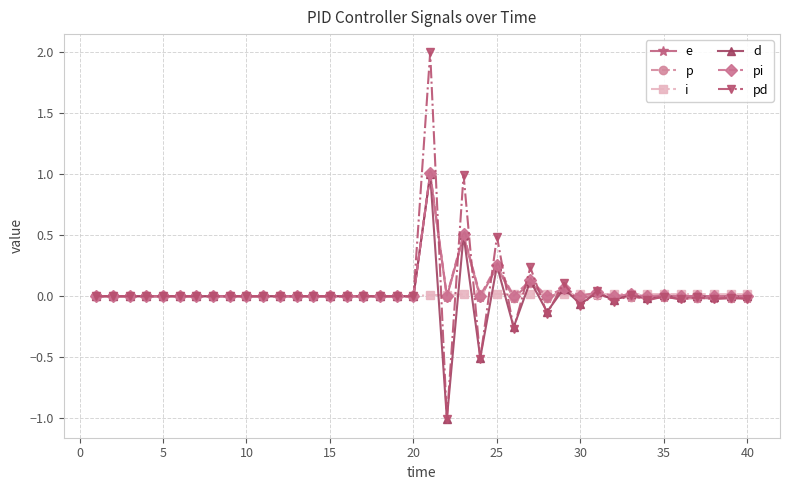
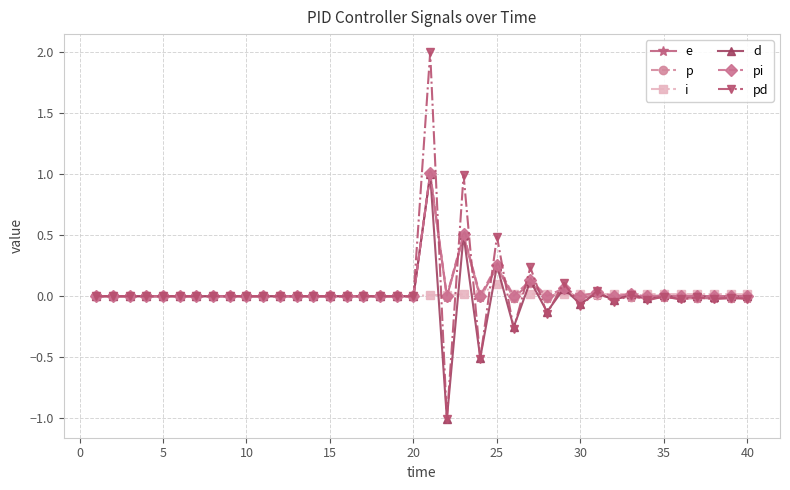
i, 25: 0.02 -> 0.10
